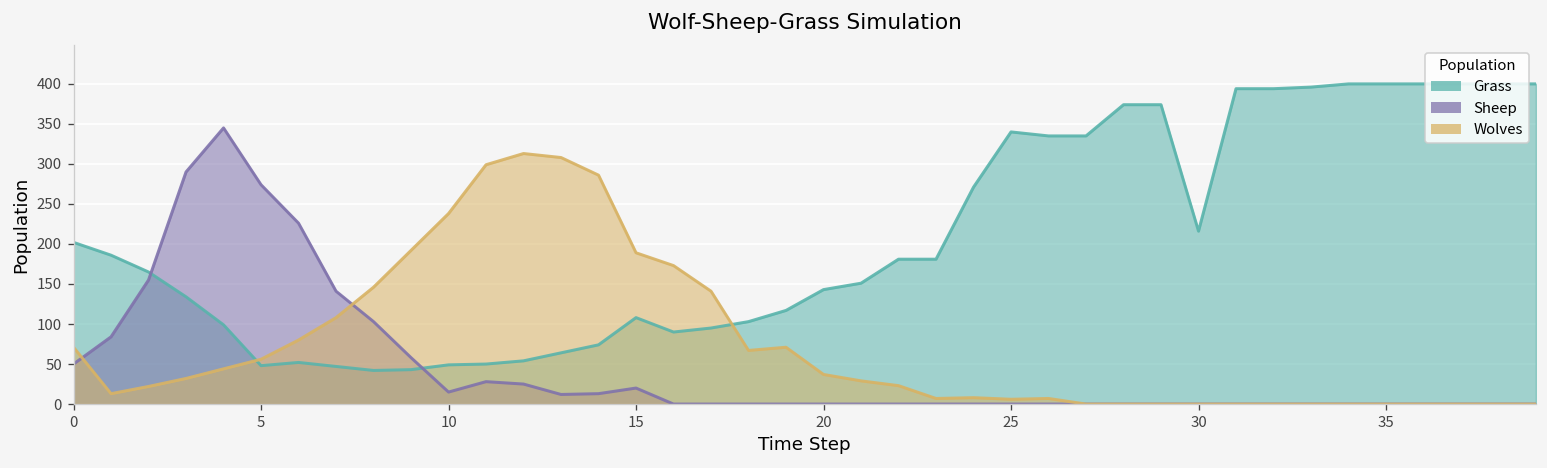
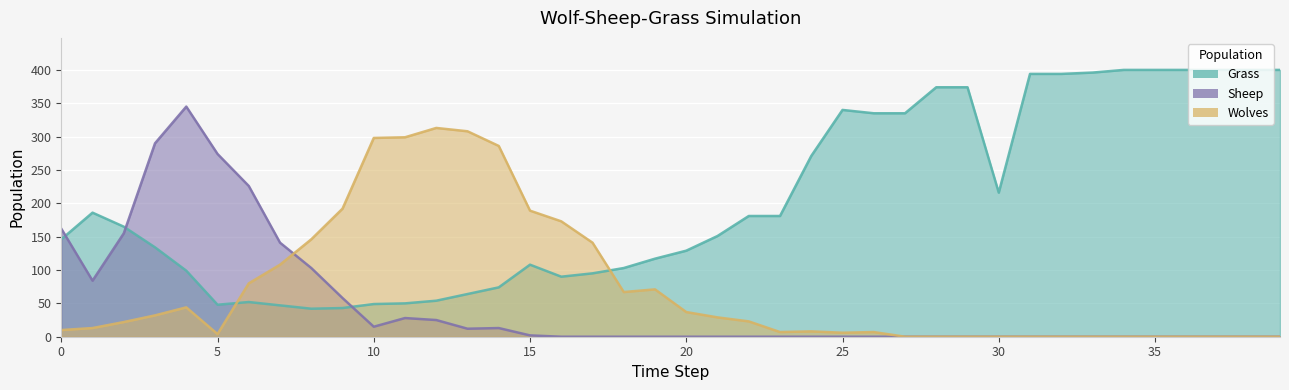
Grass, 0: 200 -> 150
Sheep, 0: 50 -> 160
Wolves, 0: 70 -> 10
Wolves, 5: 60 -> 0
Wolves, 10: 240 -> 300
Sheep, 15: 20 -> 0
Grass, 20: 140 -> 130
